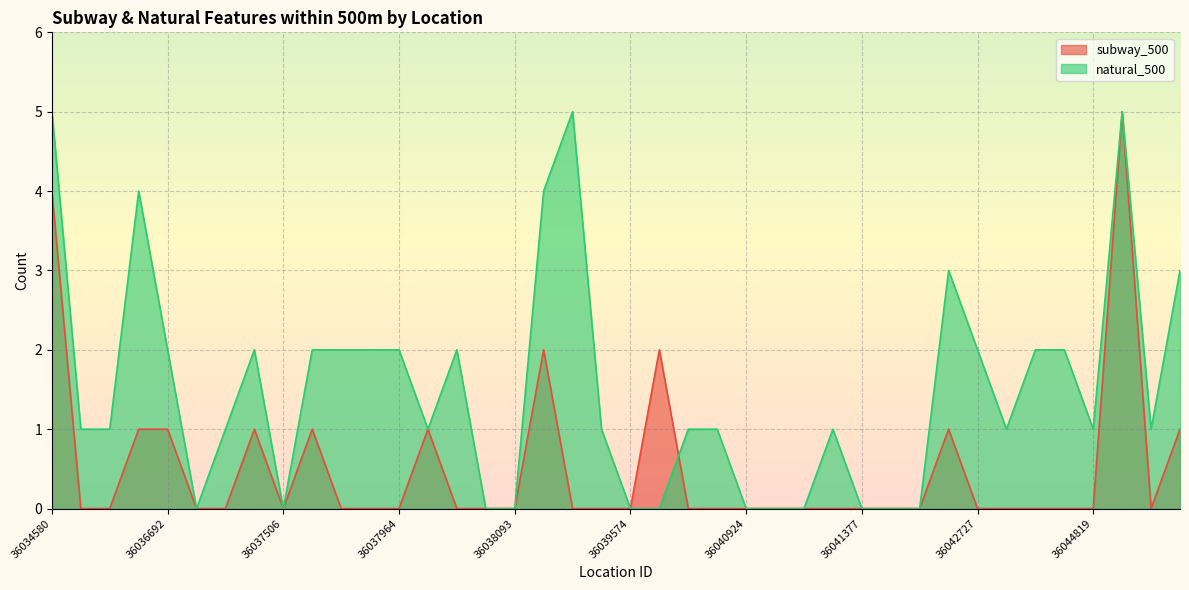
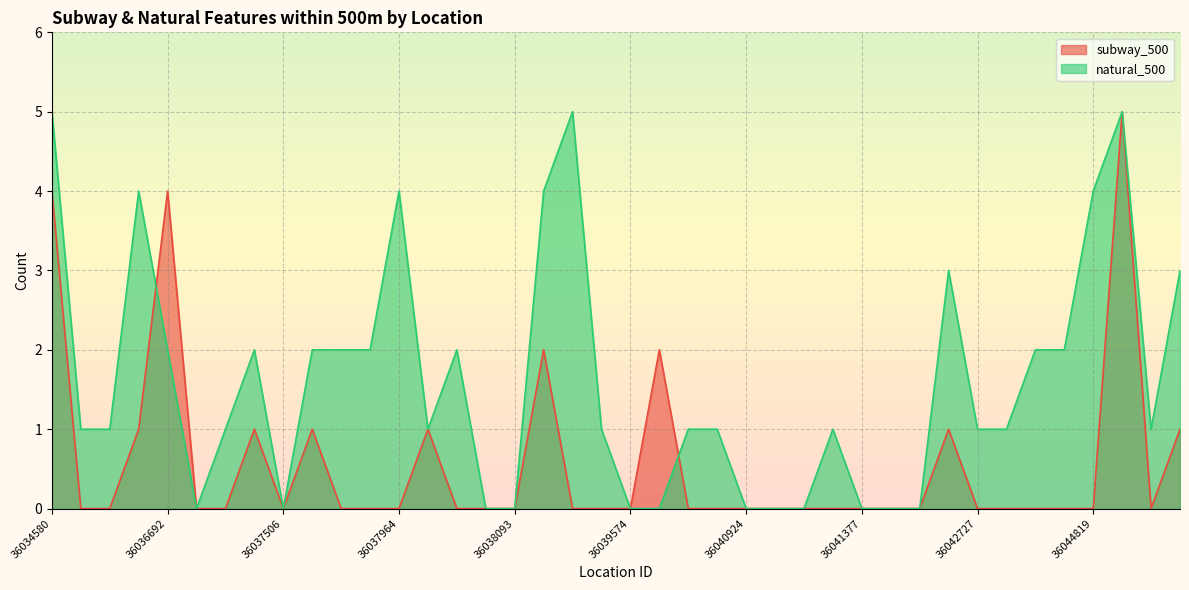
subway_500, 36036692: 1 -> 4
natural_500, 36037964: 2 -> 4
natural_500, 36042727: 2 -> 1
natural_500, 36044819: 1 -> 4
